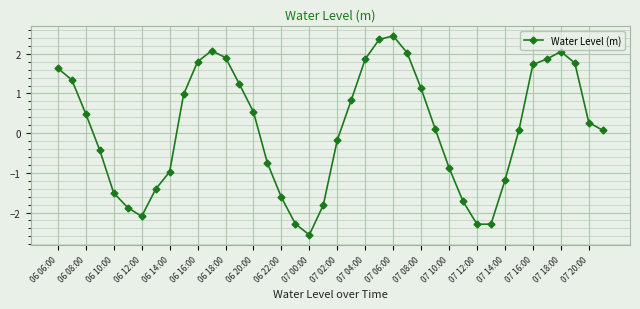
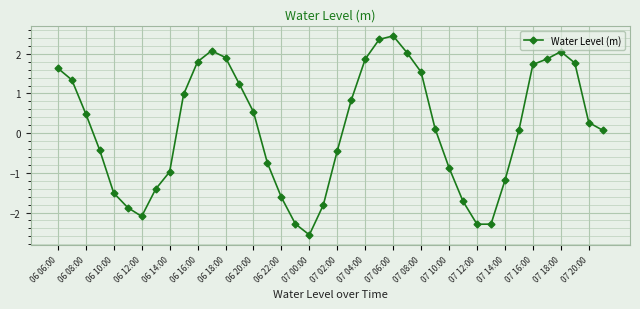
07 02:00: -0.2 -> -0.4
07 08:00: 1.1 -> 1.5
